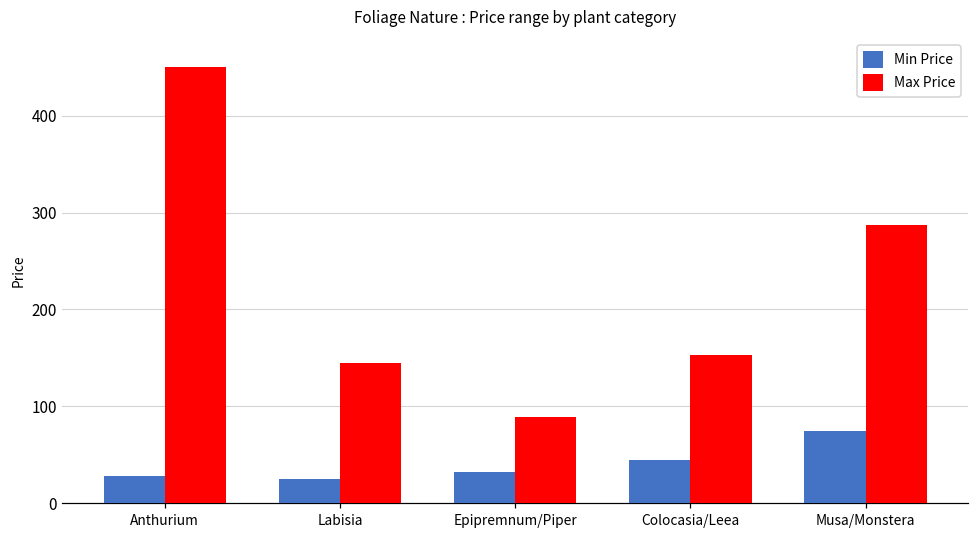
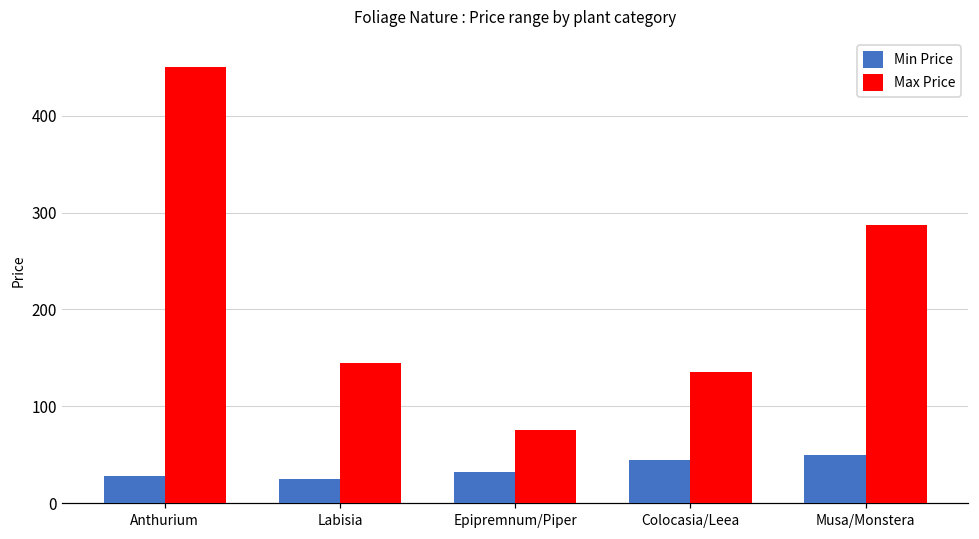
Max Price, Epipremnum/Piper: 90 -> 80
Max Price, Colocasia/Leea: 150 -> 140
Min Price, Musa/Monstera: 70 -> 50
